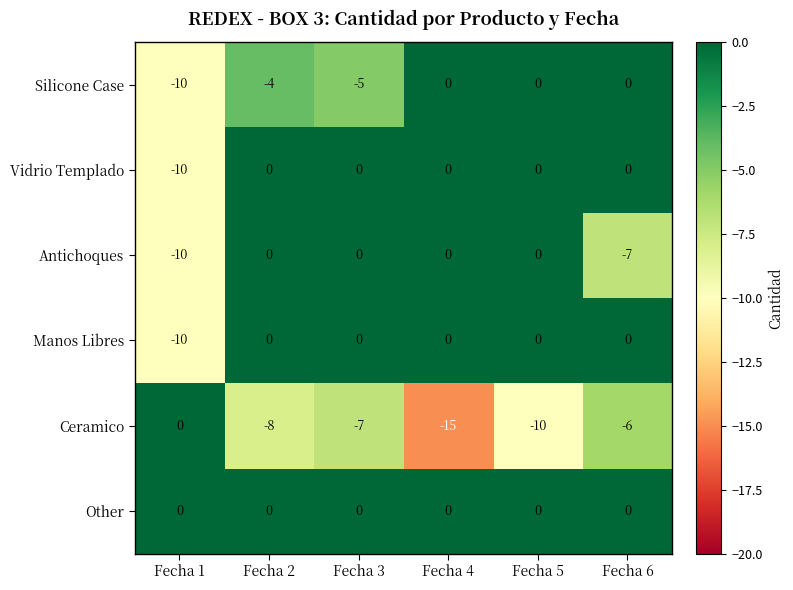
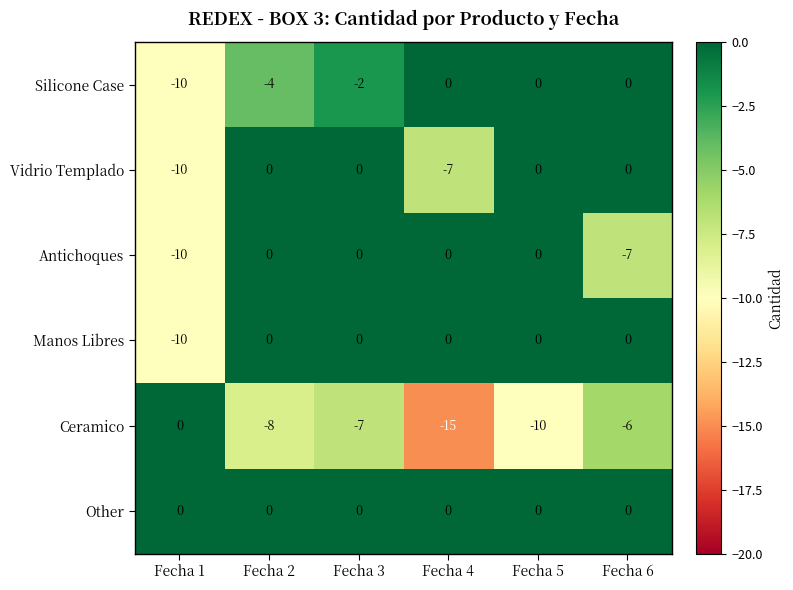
Silicone Case, Fecha 3: -5 -> -2
Vidrio Templado, Fecha 4: 0 -> -7
